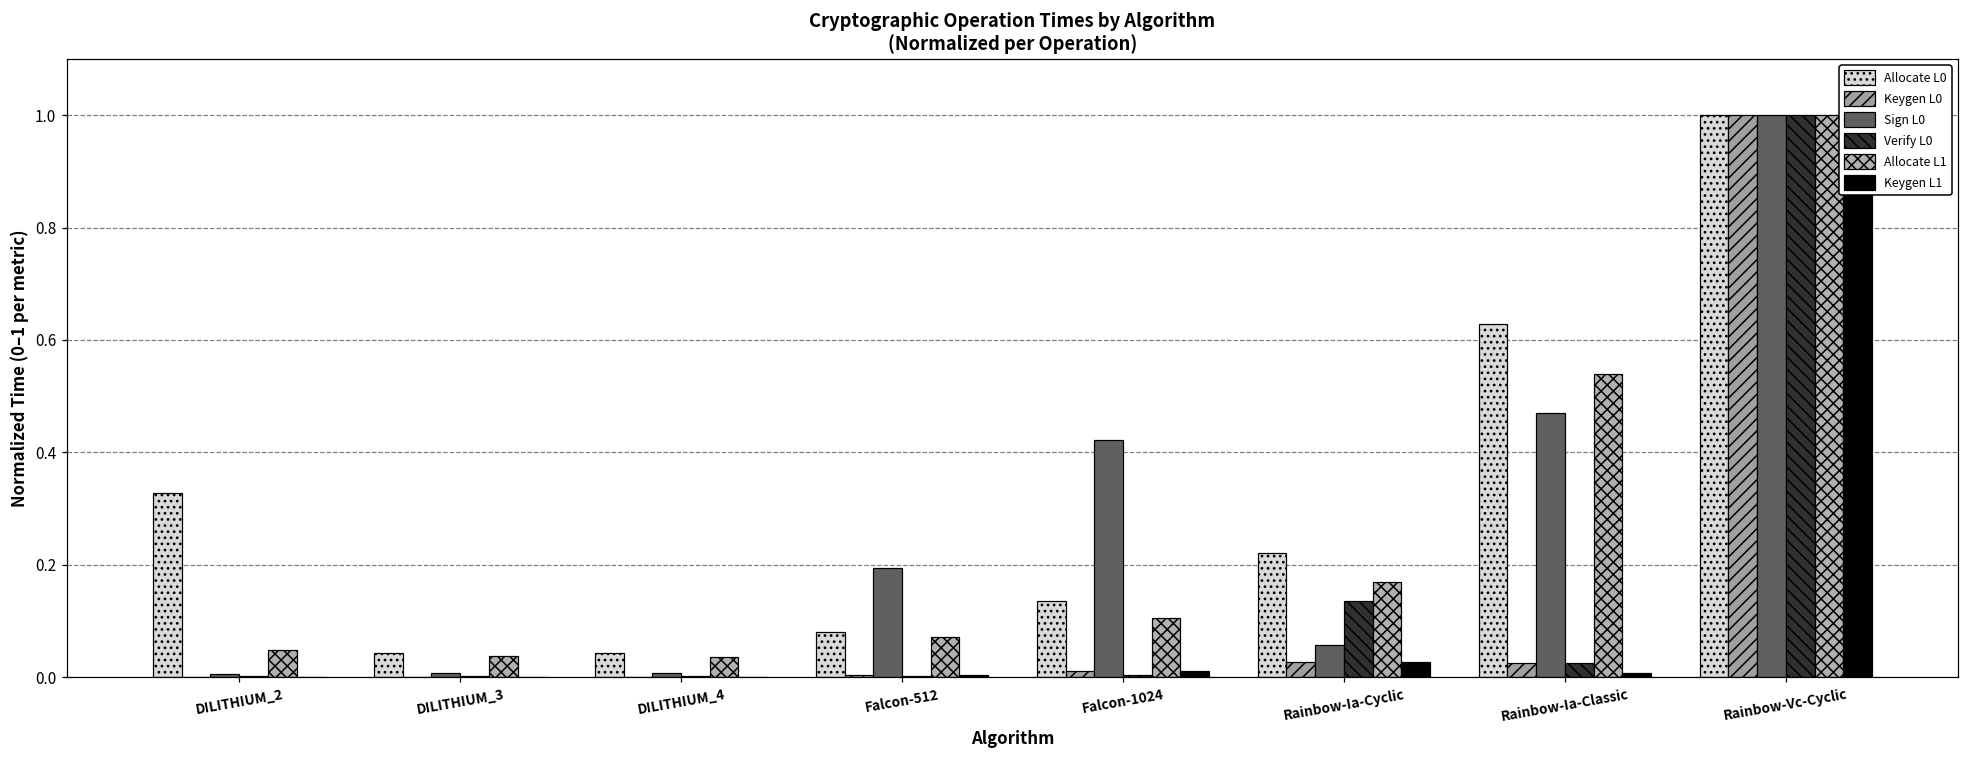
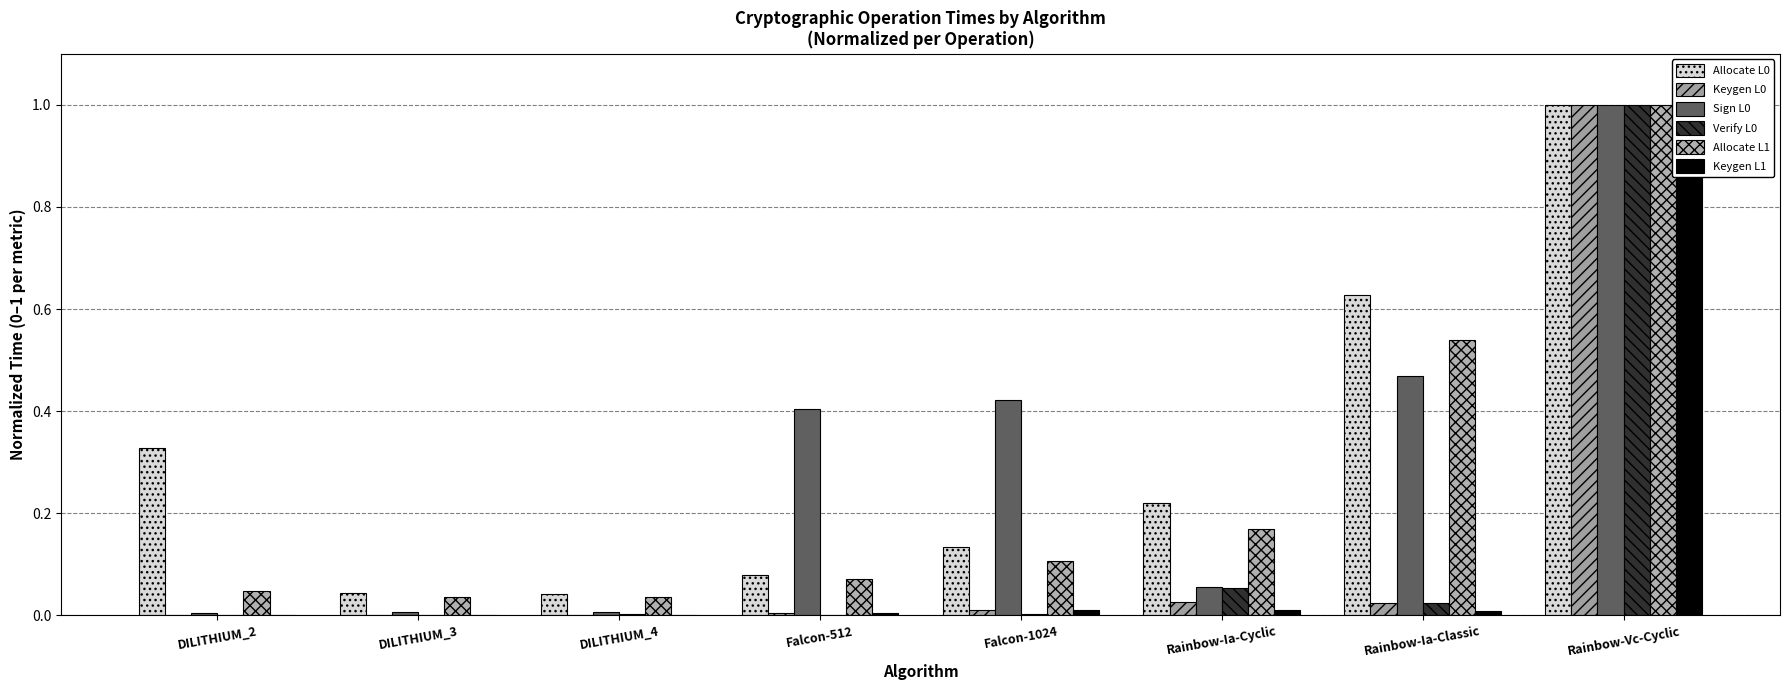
Sign L0, Falcon-512: 0.19 -> 0.41
Verify L0, Rainbow-Ia-Cyclic: 0.14 -> 0.05
Keygen L1, Rainbow-Ia-Cyclic: 0.03 -> 0.01
